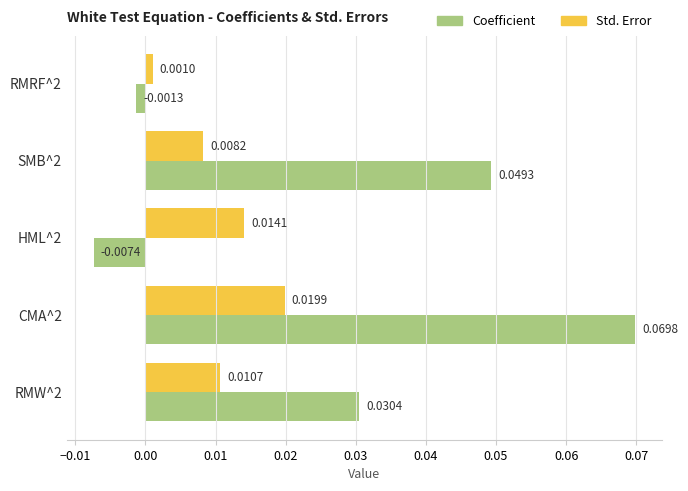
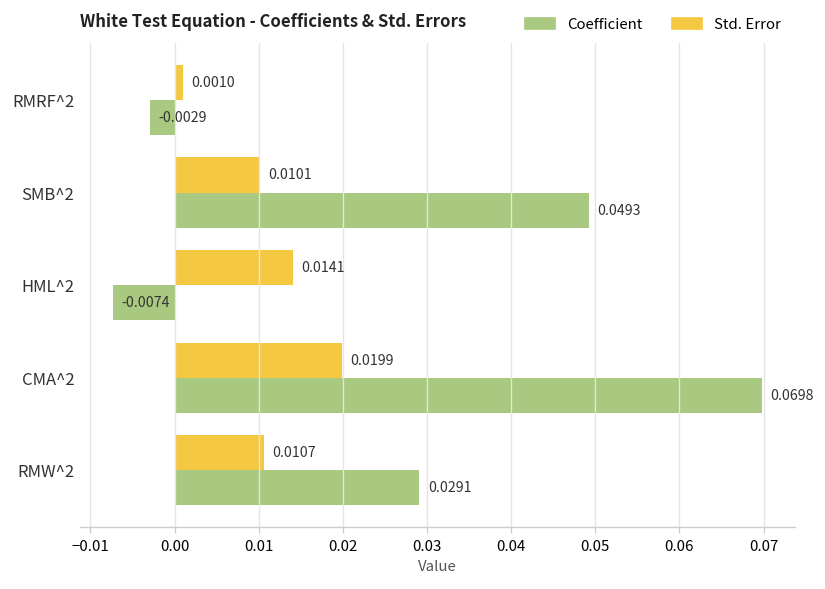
Coefficient, RMRF^2: -0.0013 -> -0.0029
Std. Error, SMB^2: 0.0082 -> 0.0101
Coefficient, RMW^2: 0.0304 -> 0.0291
